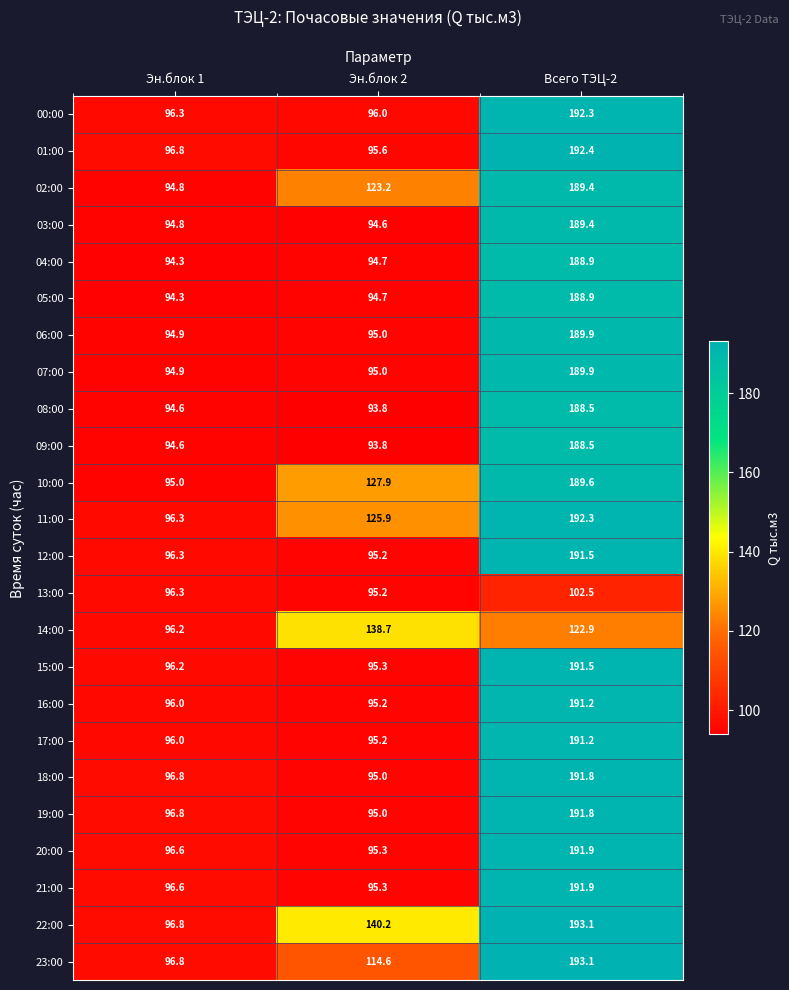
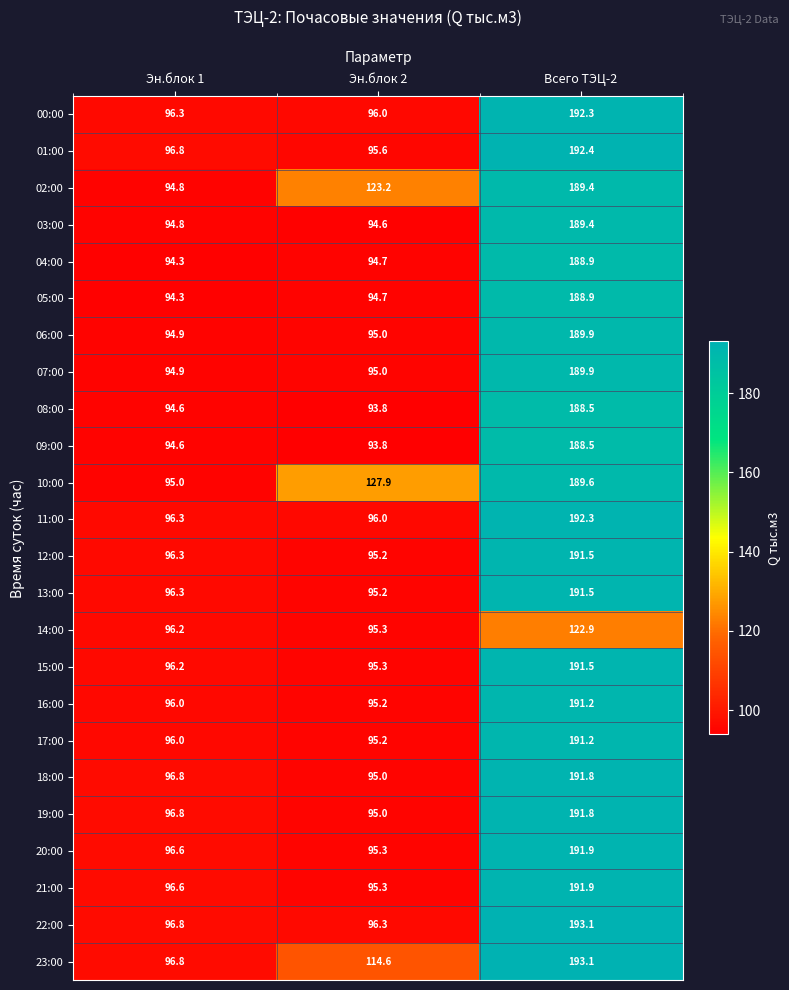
11:00, Эн.блок 2: 125.9 -> 96.0
13:00, Всего ТЭЦ-2: 102.5 -> 191.5
14:00, Эн.блок 2: 138.7 -> 95.3
22:00, Эн.блок 2: 140.2 -> 96.3
